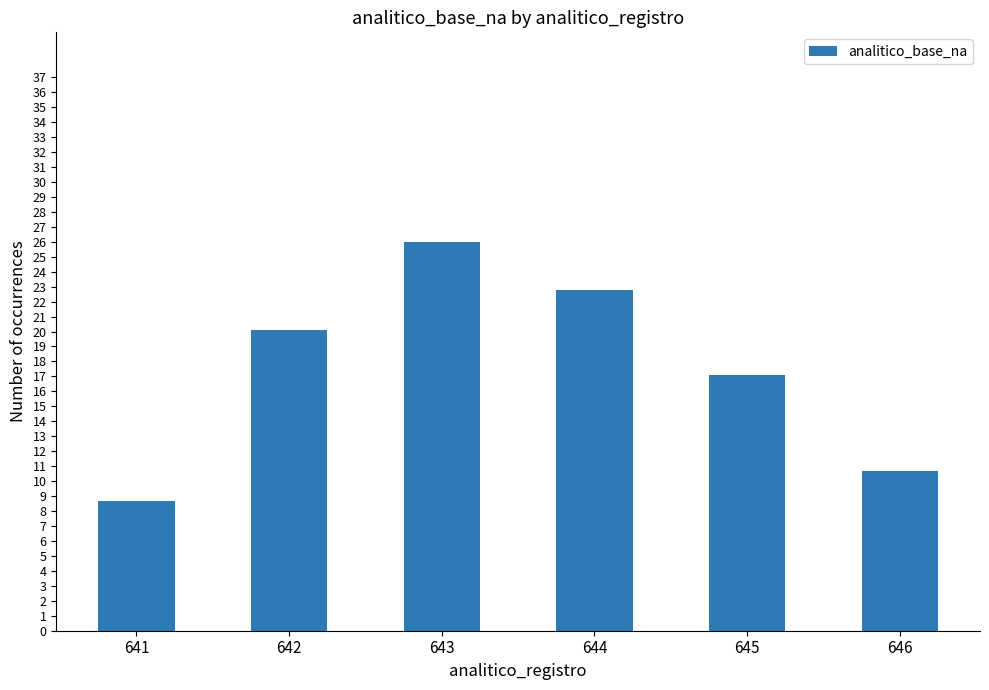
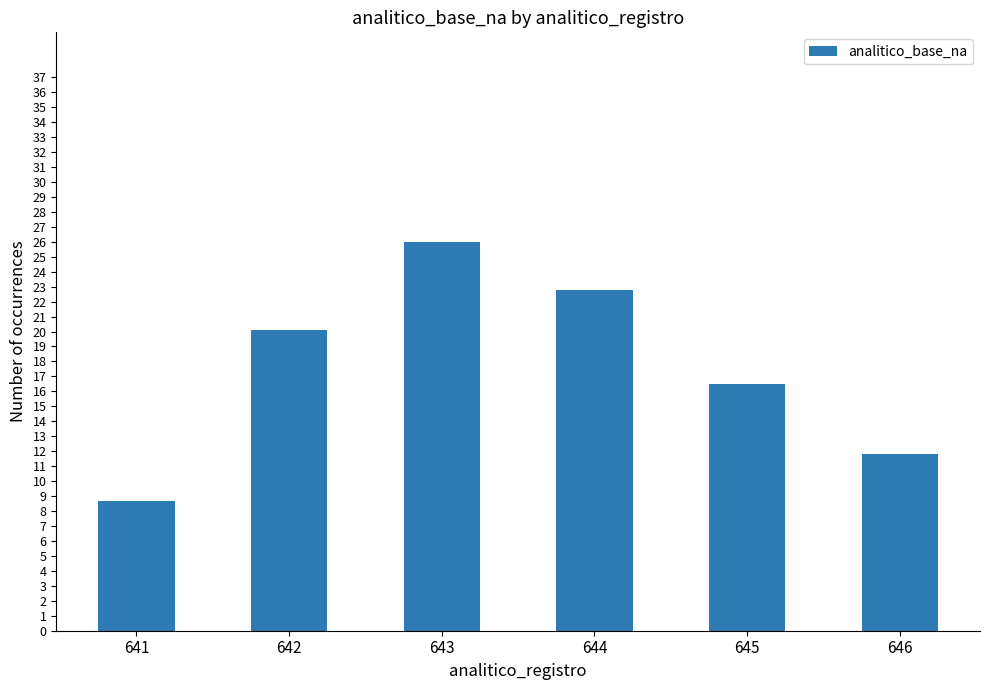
645: 17.1 -> 16.5
646: 10.7 -> 11.8
